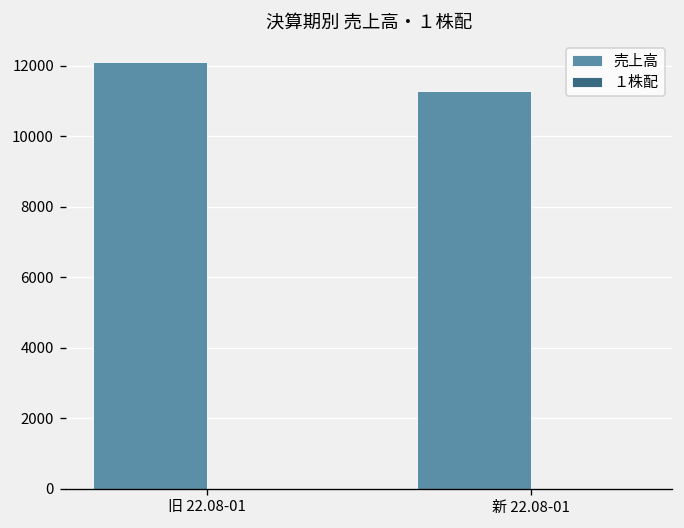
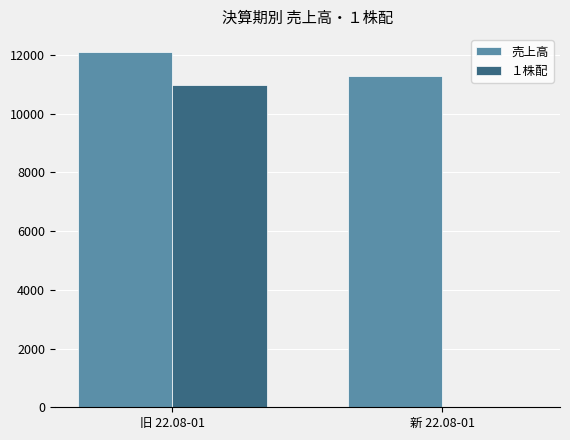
１株配, 旧 22.08-01: 0 -> 11000
